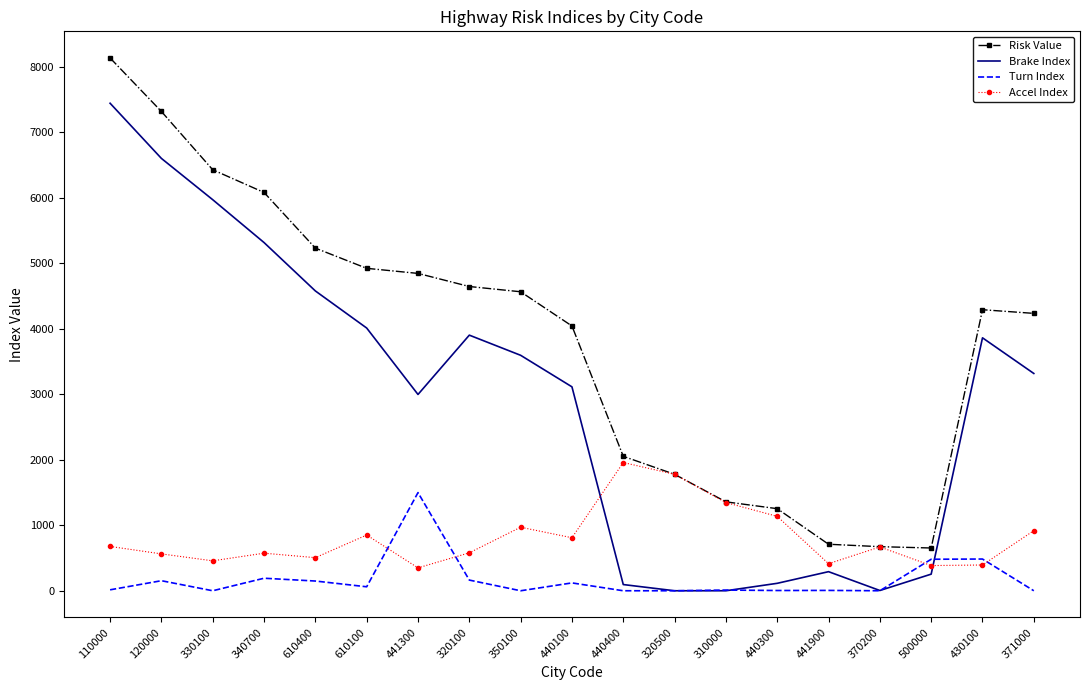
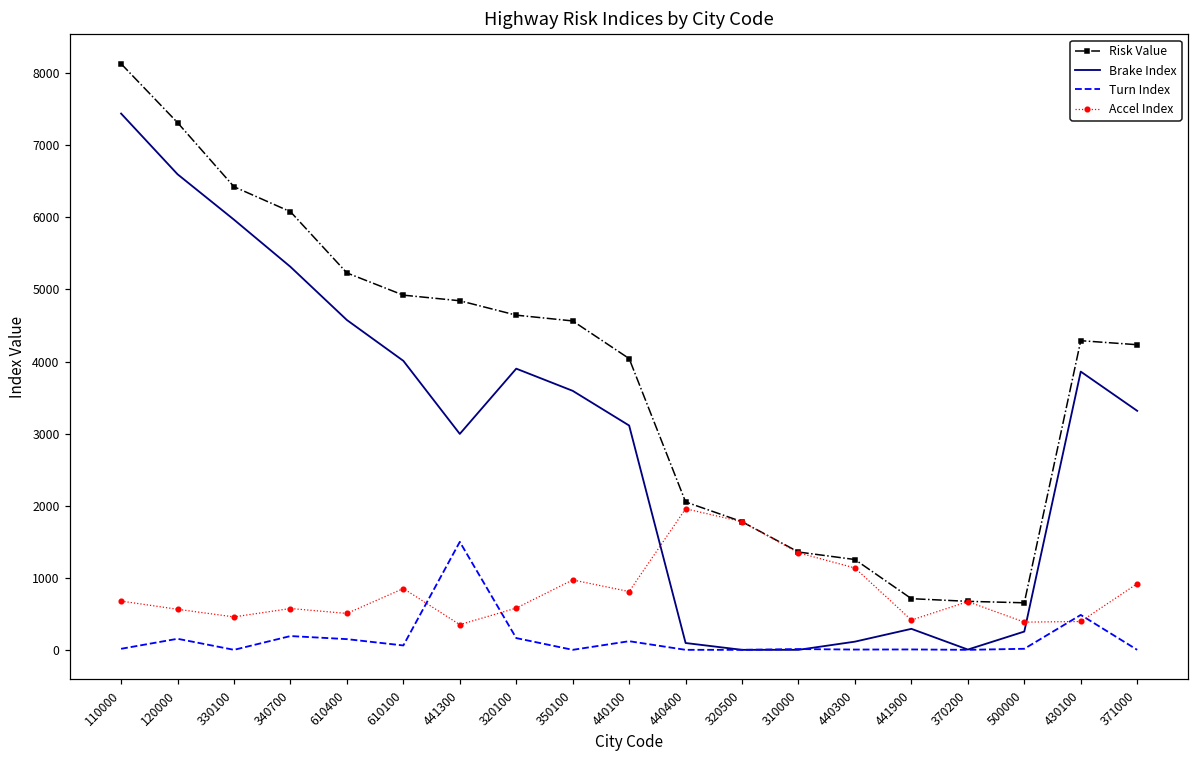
Turn Index, 500000: 500 -> 0
